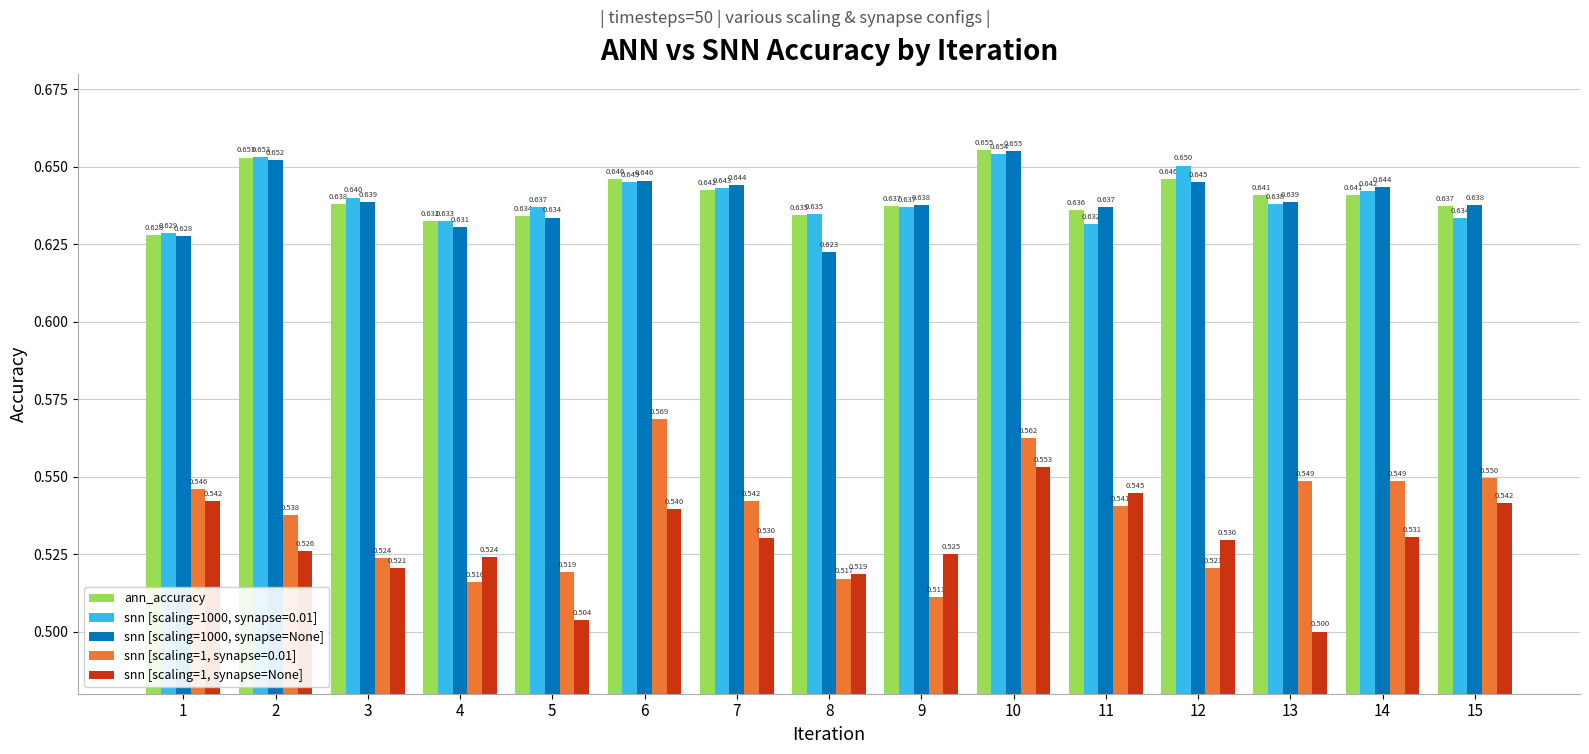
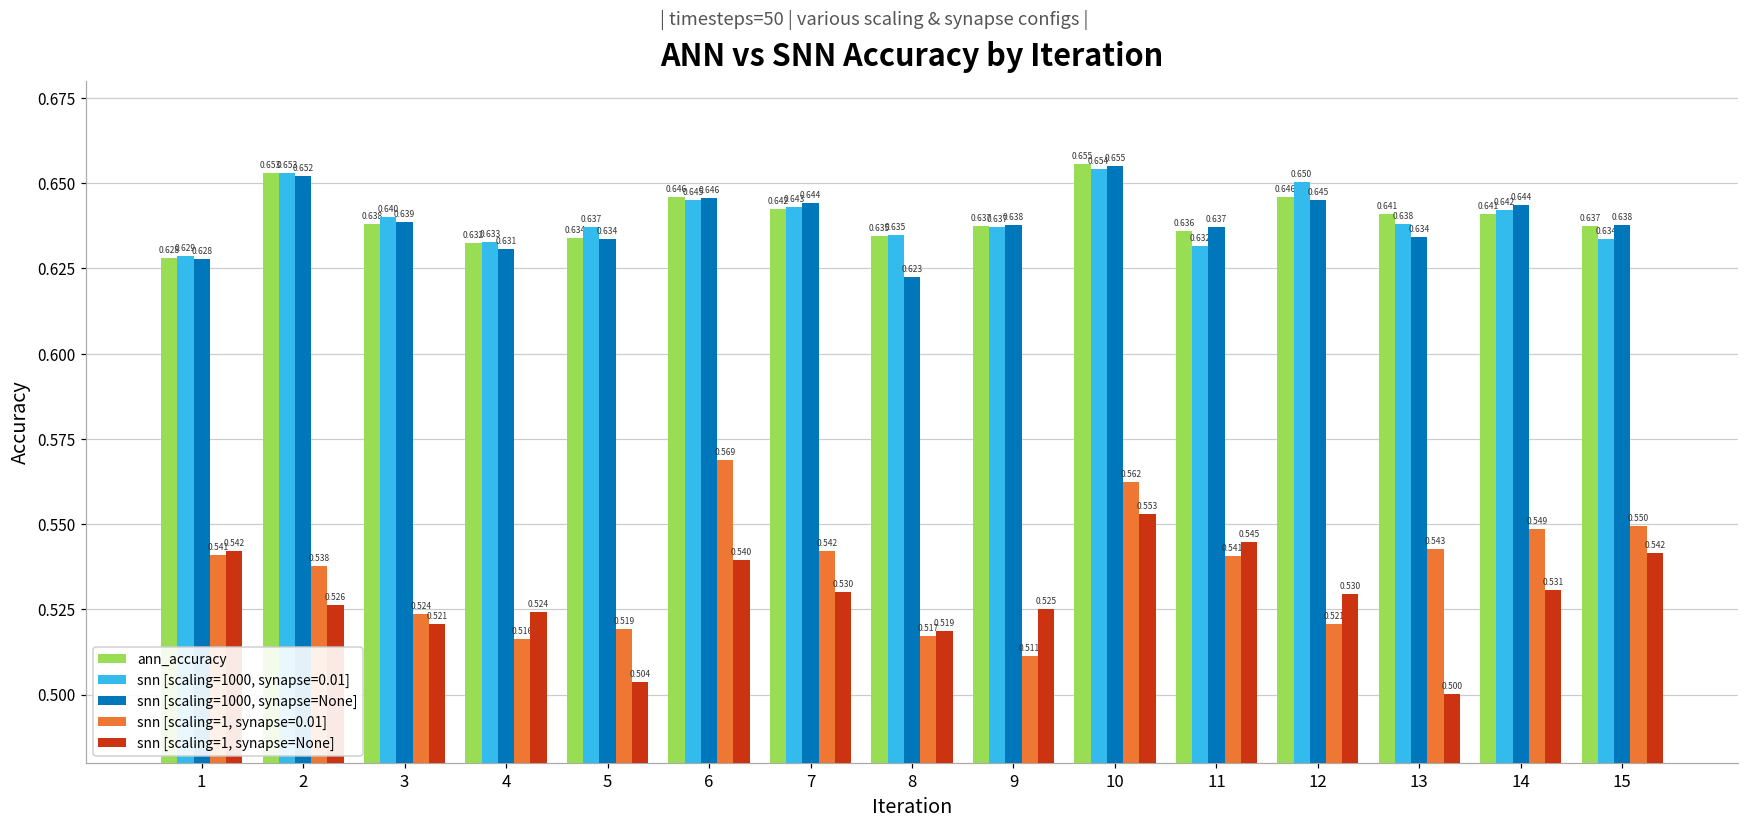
snn [scaling=1, synapse=0.01], 1: 0.546 -> 0.541
snn [scaling=1000, synapse=None], 13: 0.639 -> 0.634
snn [scaling=1, synapse=0.01], 13: 0.549 -> 0.543
